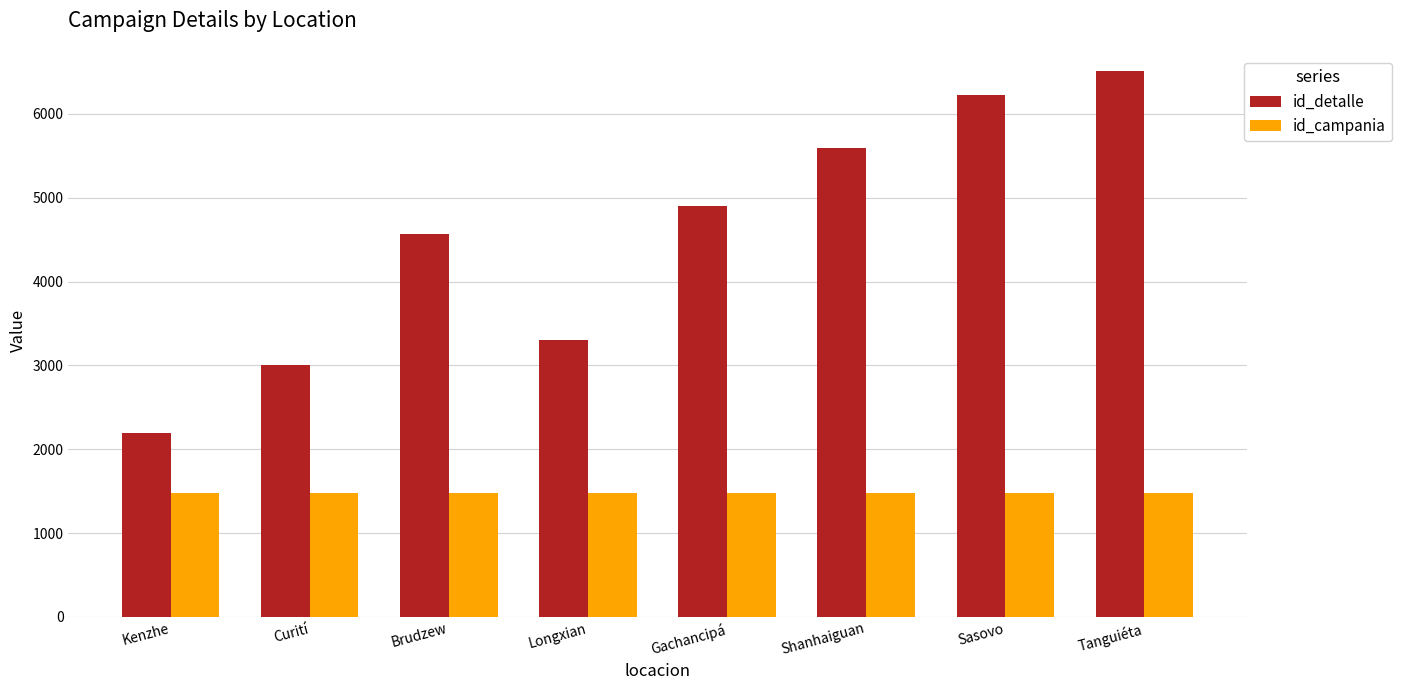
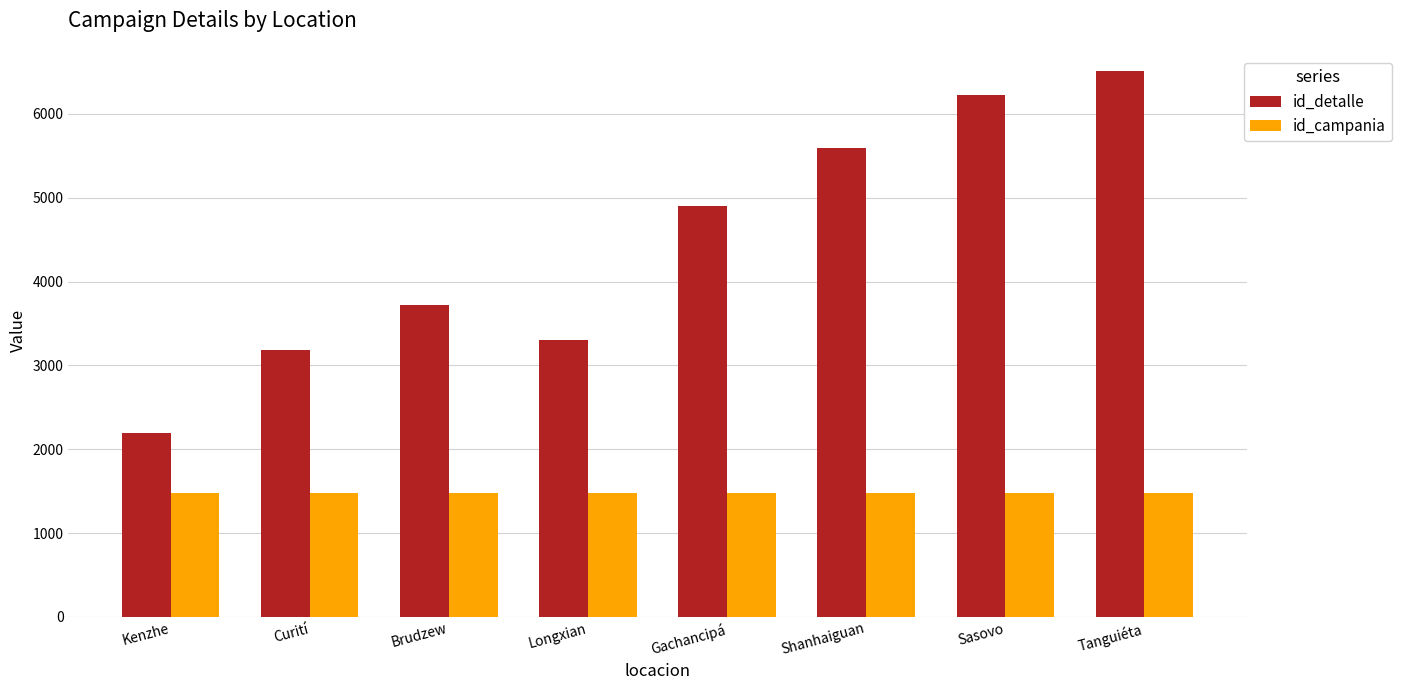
id_detalle, Curití: 3000 -> 3200
id_detalle, Brudzew: 4600 -> 3700
